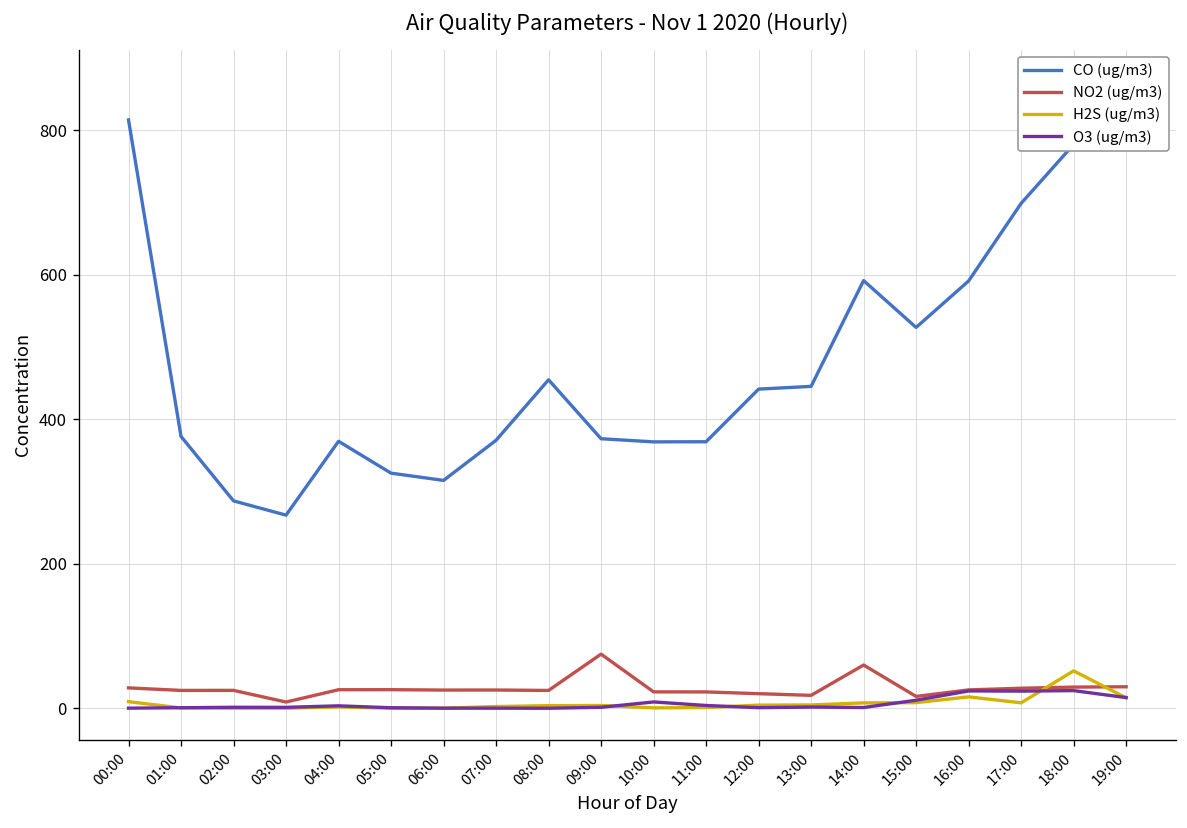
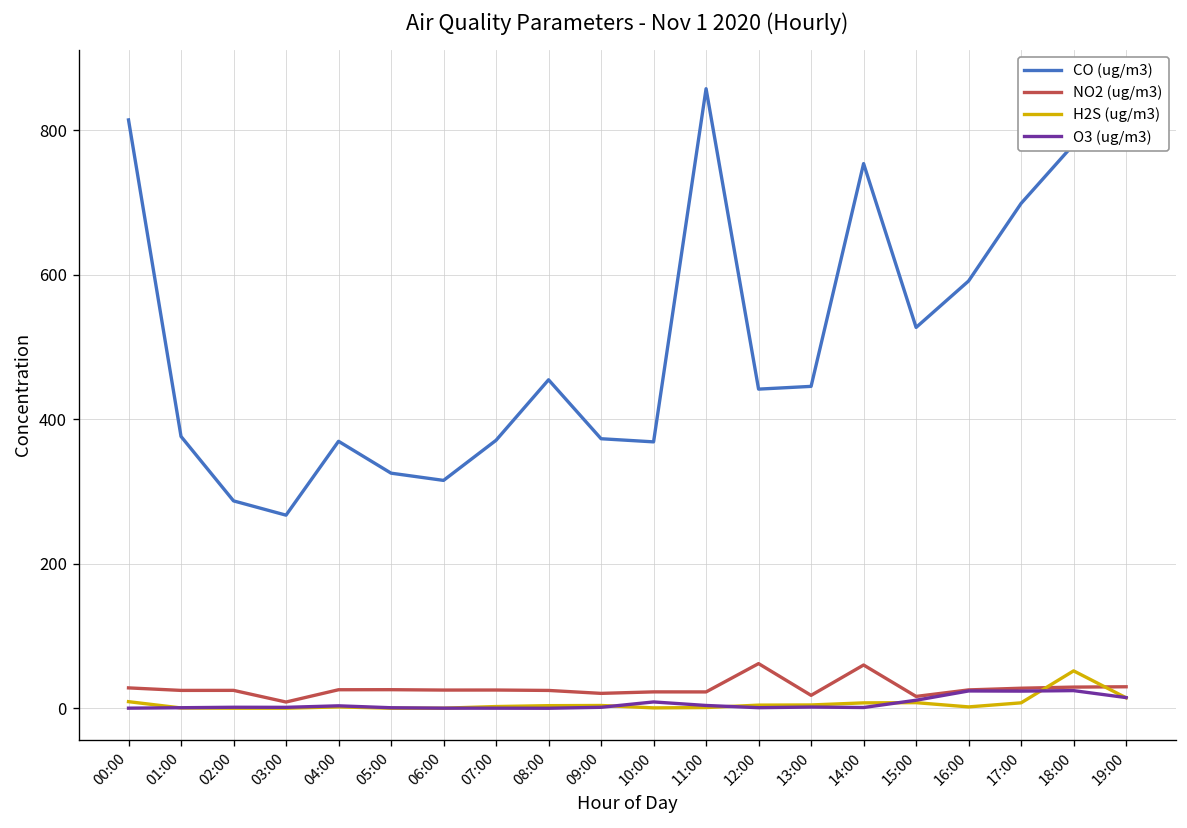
NO2 (ug/m3), 09:00: 70 -> 20
CO (ug/m3), 11:00: 370 -> 860
NO2 (ug/m3), 12:00: 20 -> 60
CO (ug/m3), 14:00: 590 -> 750
H2S (ug/m3), 16:00: 20 -> 0
